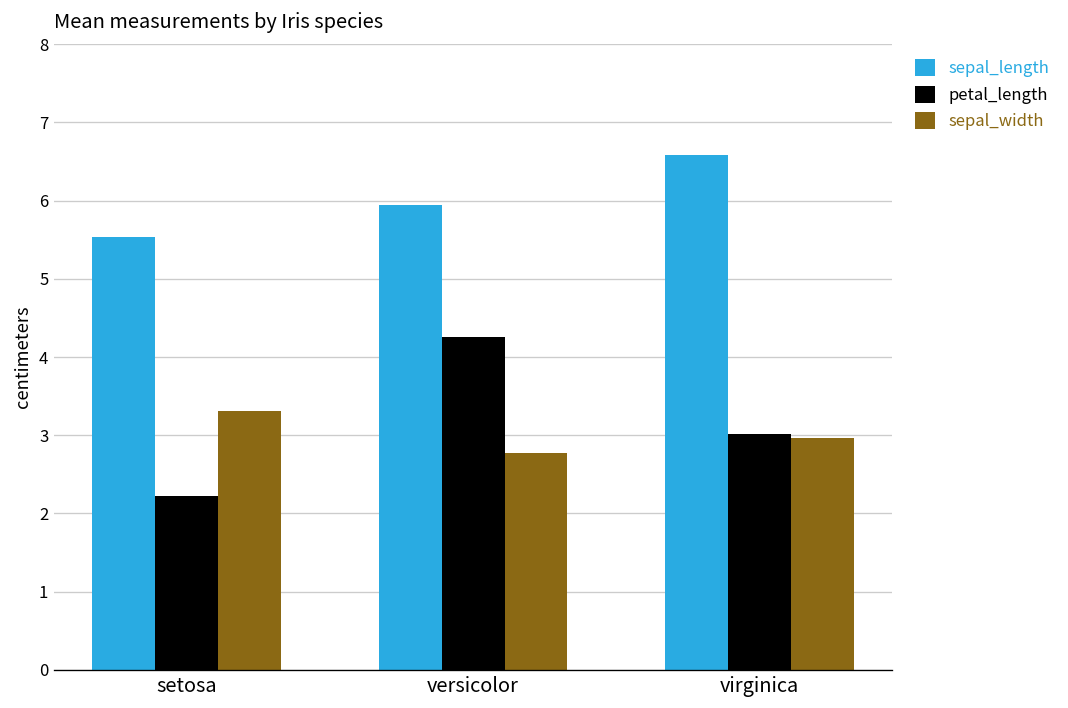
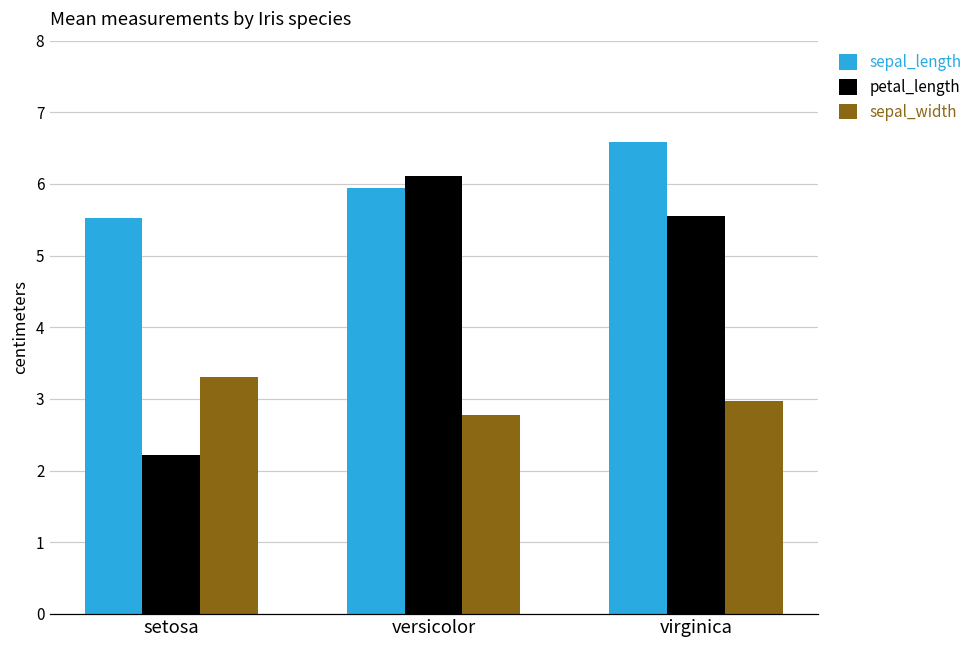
petal_length, versicolor: 4.3 -> 6.1
petal_length, virginica: 3.0 -> 5.6
